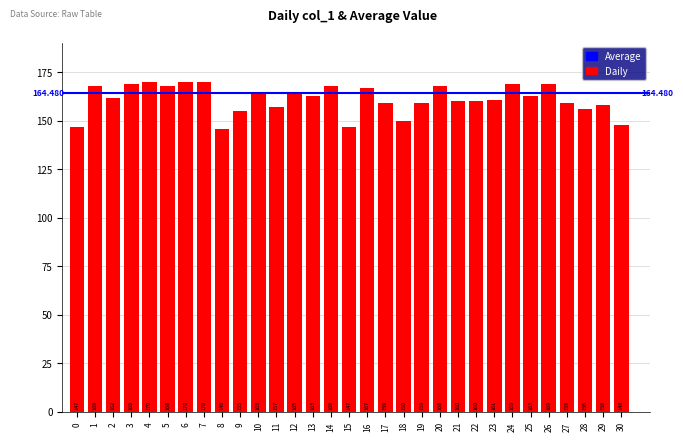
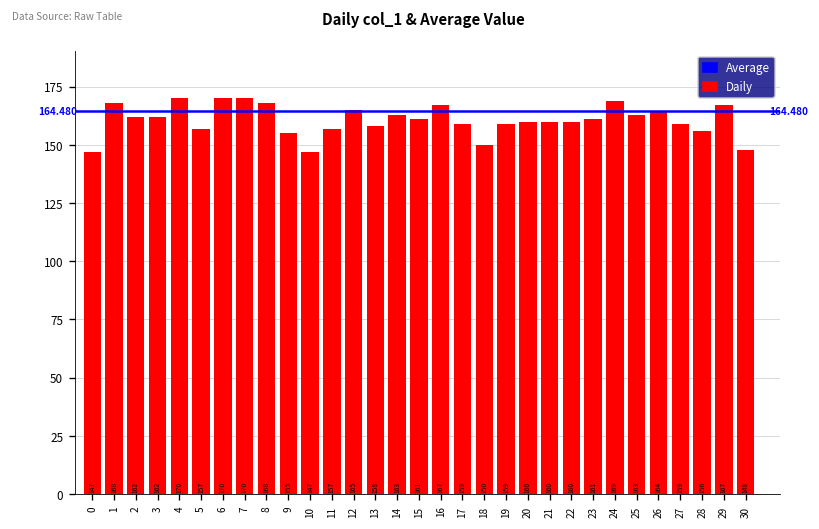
3: 169 -> 162
5: 168 -> 157
8: 146 -> 168
10: 165 -> 147
13: 163 -> 158
14: 168 -> 163
15: 147 -> 161
20: 168 -> 160
26: 169 -> 164
29: 158 -> 167
